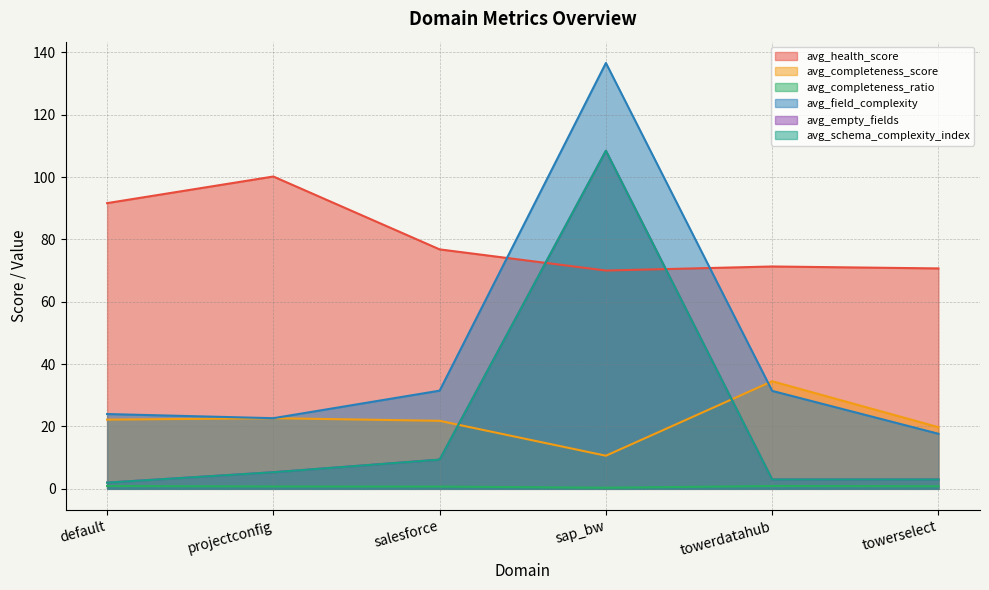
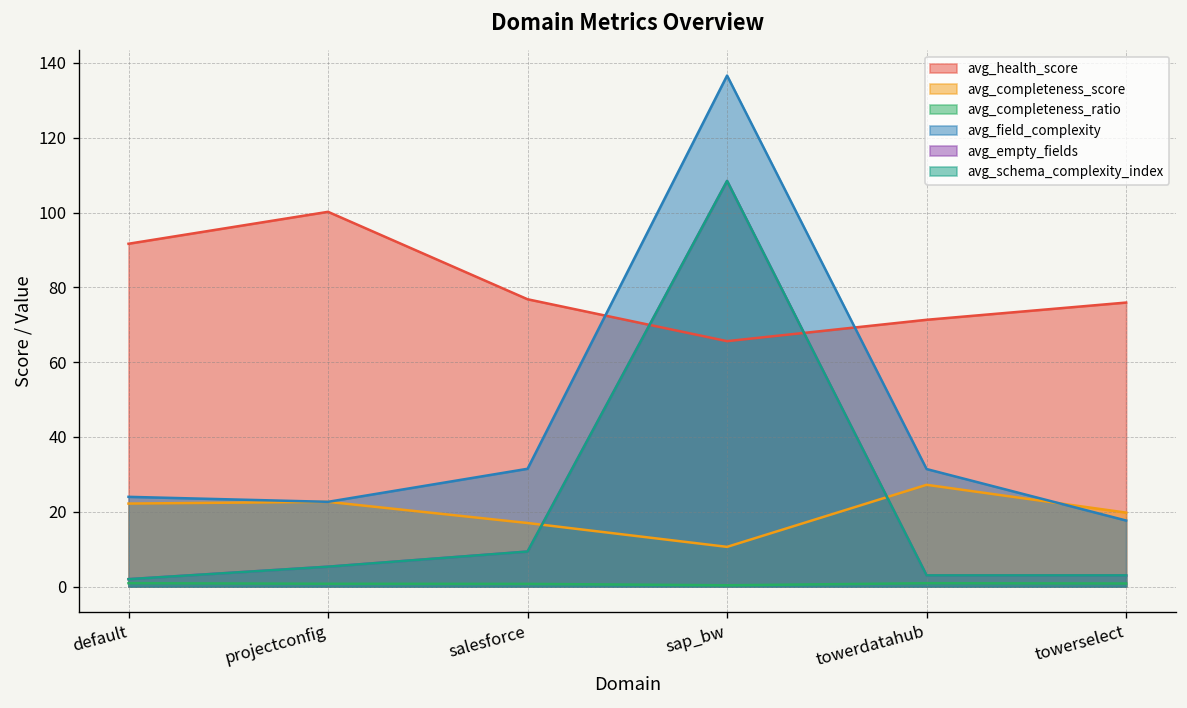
avg_completeness_score, salesforce: 22 -> 17
avg_health_score, sap_bw: 70 -> 66
avg_completeness_score, towerdatahub: 35 -> 27
avg_health_score, towerselect: 71 -> 76
